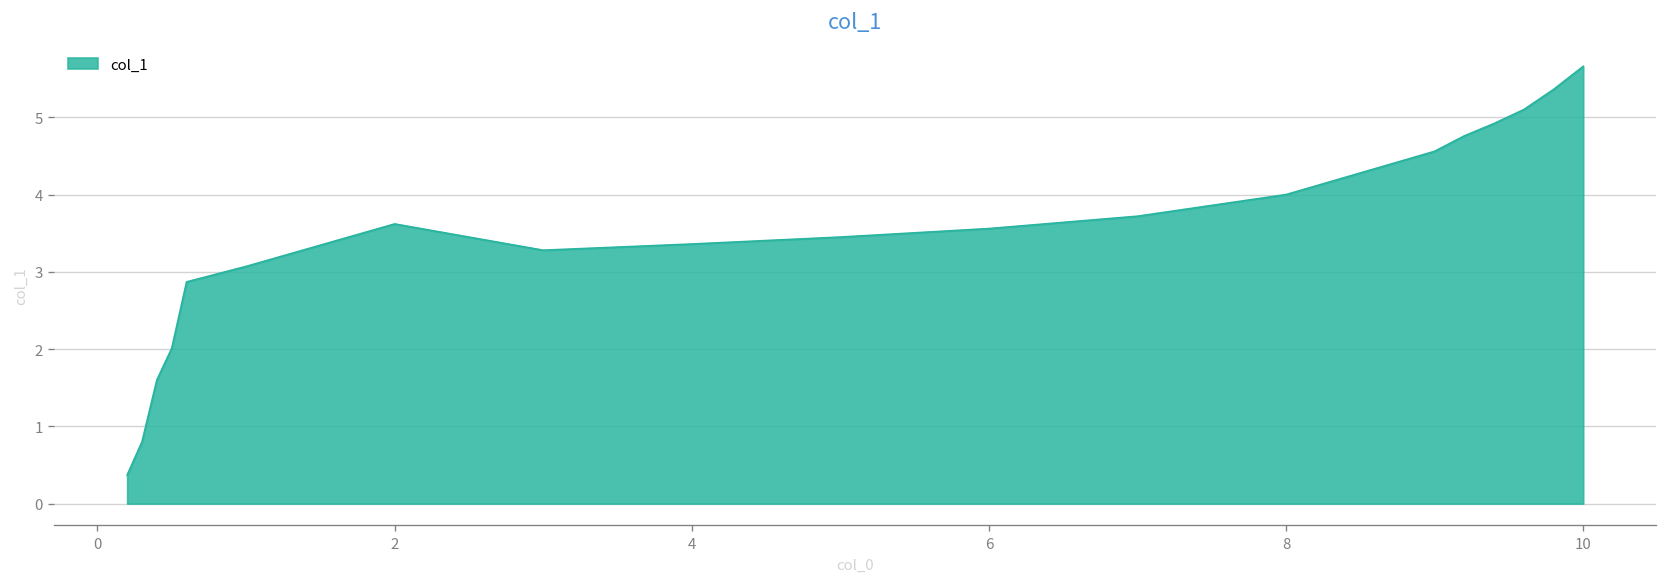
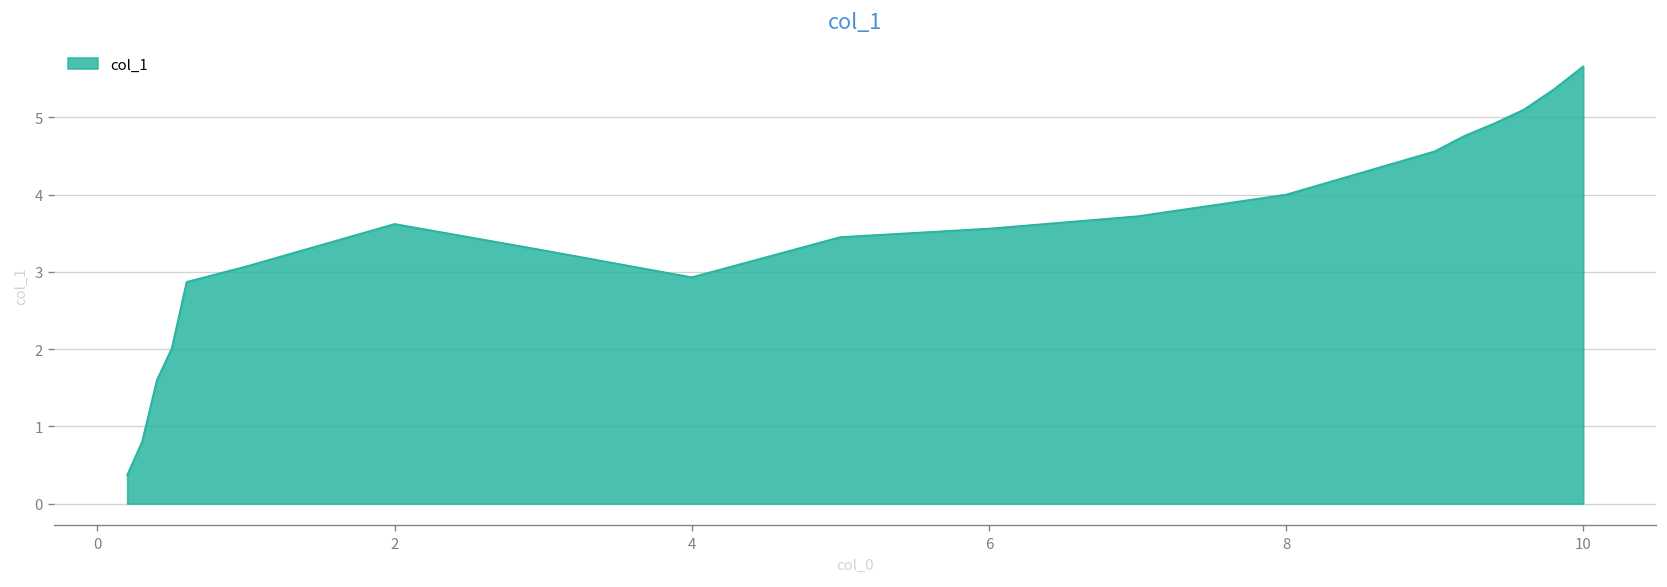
4: 3.4 -> 2.9
